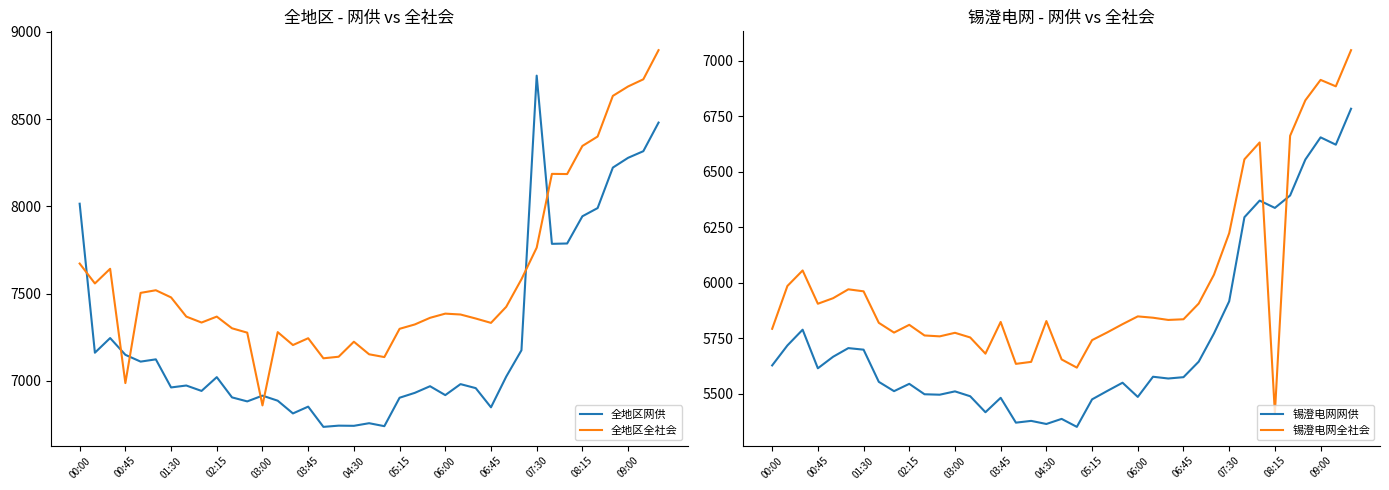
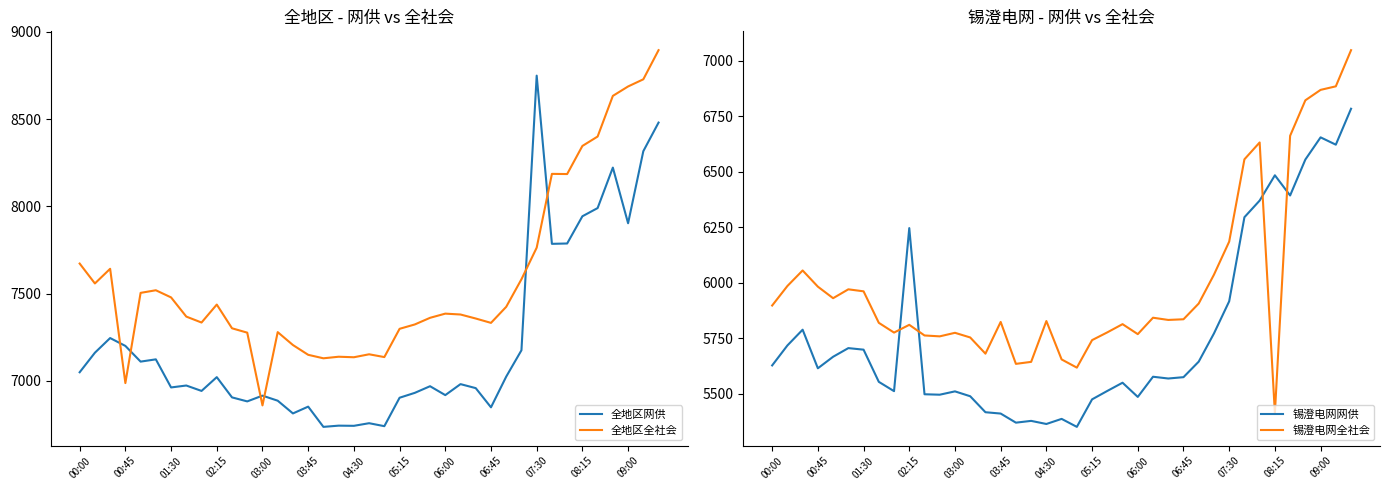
全地区 - 网供 vs 全社会, 全地区网供, 00:00: 8020 -> 7050
全地区 - 网供 vs 全社会, 全地区网供, 00:45: 7150 -> 7200
全地区 - 网供 vs 全社会, 全地区全社会, 02:15: 7370 -> 7440
全地区 - 网供 vs 全社会, 全地区全社会, 03:45: 7240 -> 7150
全地区 - 网供 vs 全社会, 全地区全社会, 04:30: 7220 -> 7140
全地区 - 网供 vs 全社会, 全地区网供, 09:00: 8280 -> 7900
锡澄电网 - 网供 vs 全社会, 锡澄电网全社会, 00:00: 5790 -> 5900
锡澄电网 - 网供 vs 全社会, 锡澄电网全社会, 00:45: 5910 -> 5980
锡澄电网 - 网供 vs 全社会, 锡澄电网网供, 02:15: 5540 -> 6250
锡澄电网 - 网供 vs 全社会, 锡澄电网网供, 03:45: 5480 -> 5410
锡澄电网 - 网供 vs 全社会, 锡澄电网全社会, 06:00: 5850 -> 5770
锡澄电网 - 网供 vs 全社会, 锡澄电网全社会, 07:30: 6220 -> 6190
锡澄电网 - 网供 vs 全社会, 锡澄电网网供, 08:15: 6340 -> 6480
锡澄电网 - 网供 vs 全社会, 锡澄电网全社会, 09:00: 6910 -> 6870
